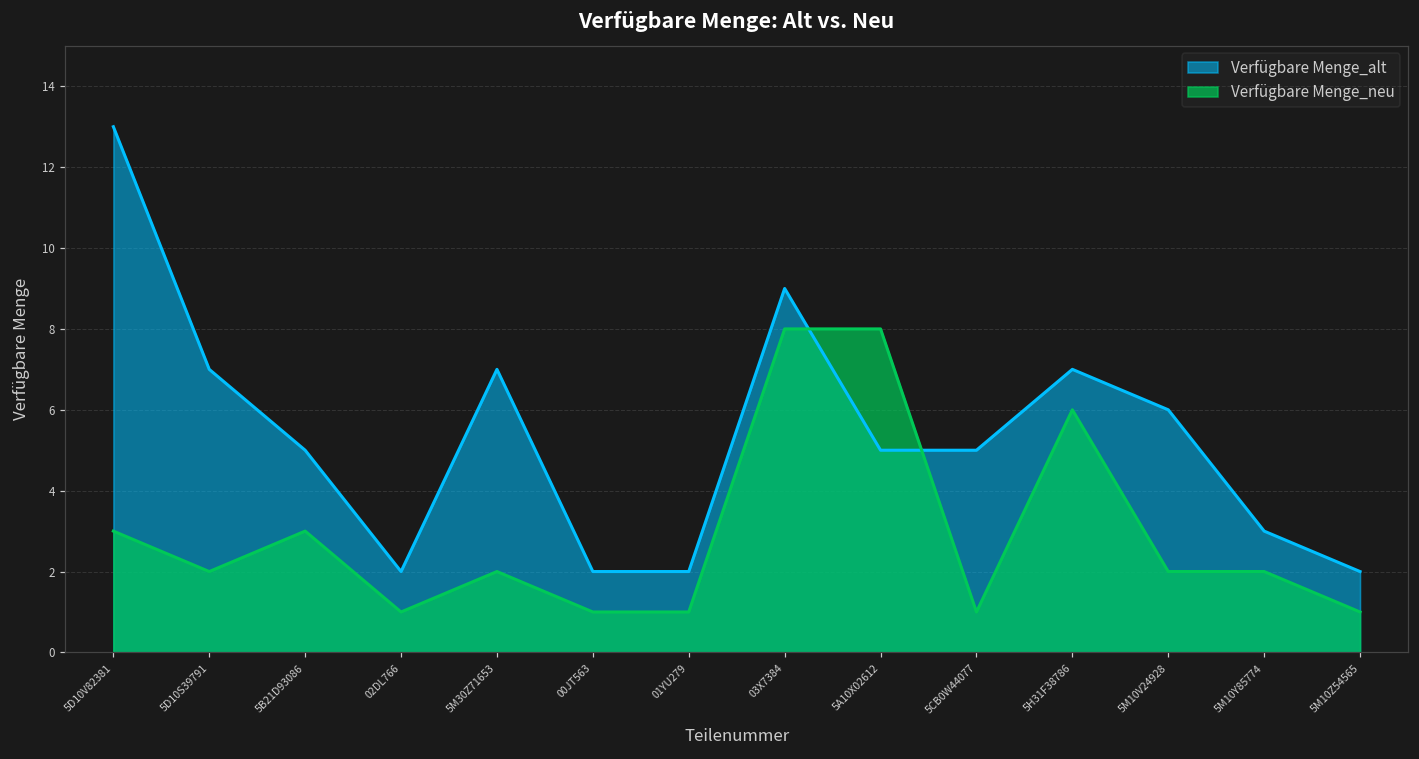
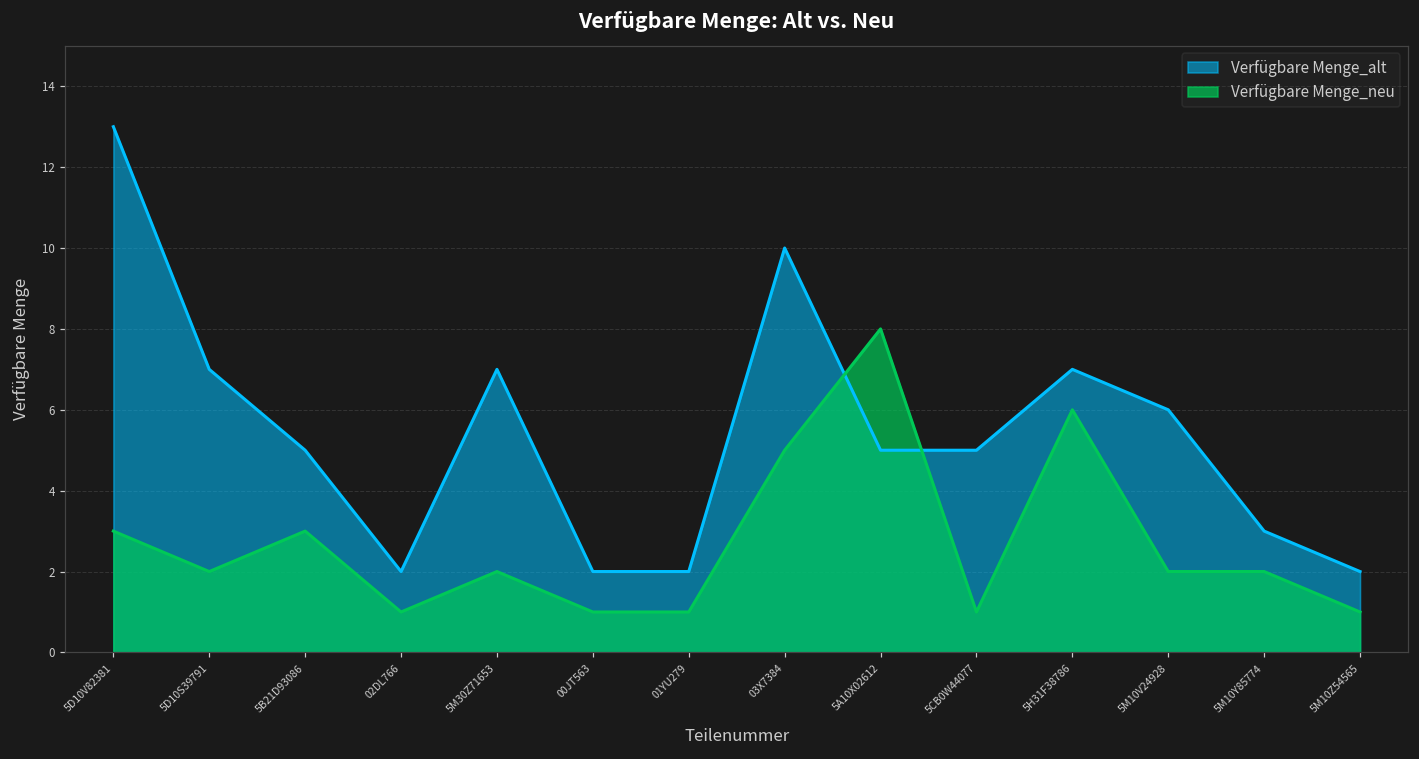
Verfügbare Menge_alt, 03X7384: 9 -> 10
Verfügbare Menge_neu, 03X7384: 8 -> 5
